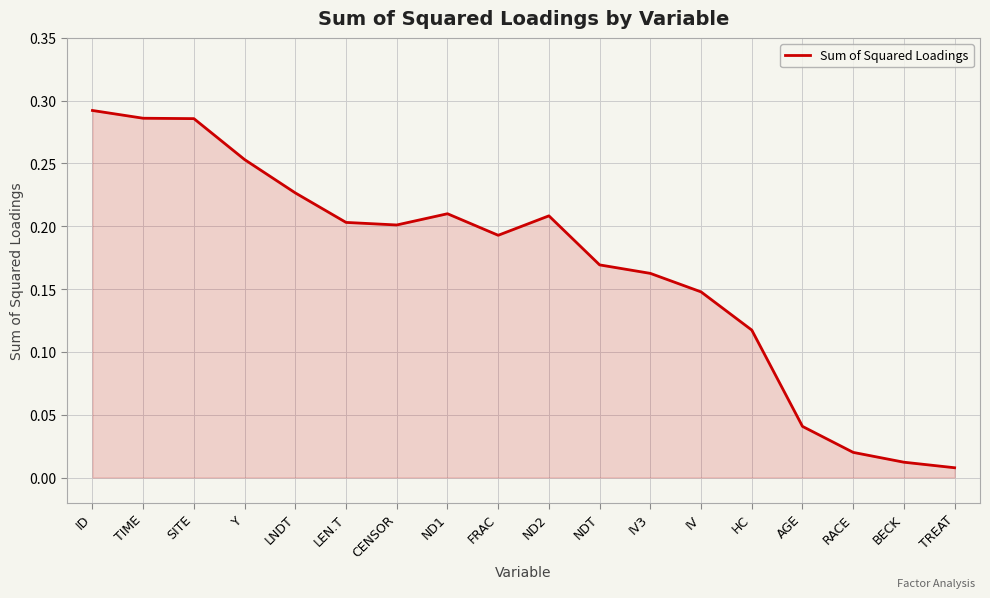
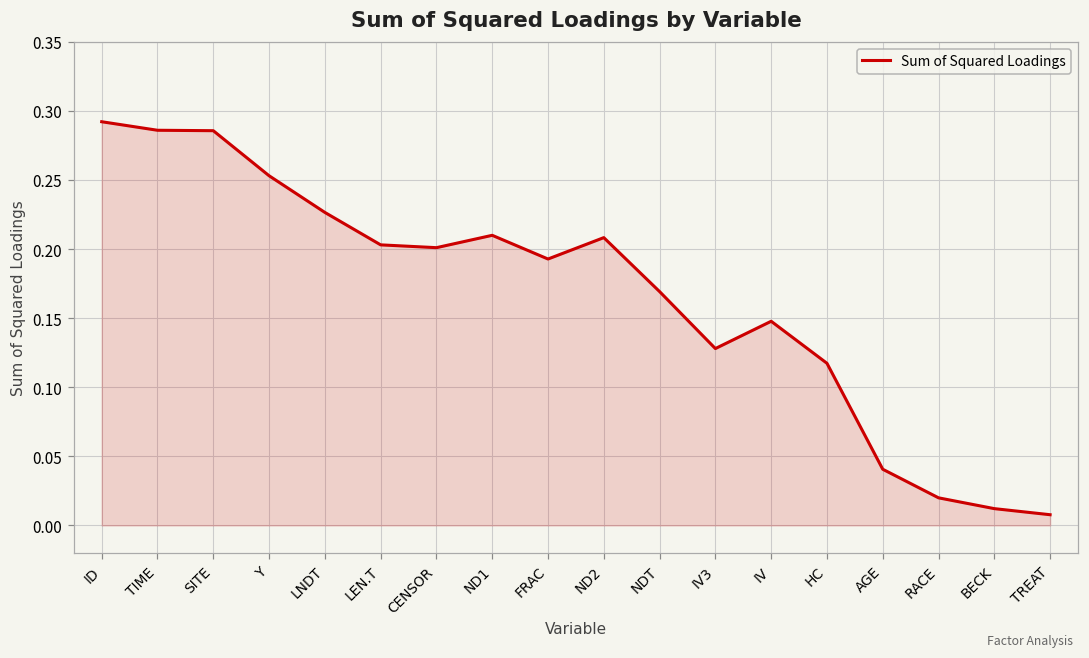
IV3: 0.163 -> 0.128
